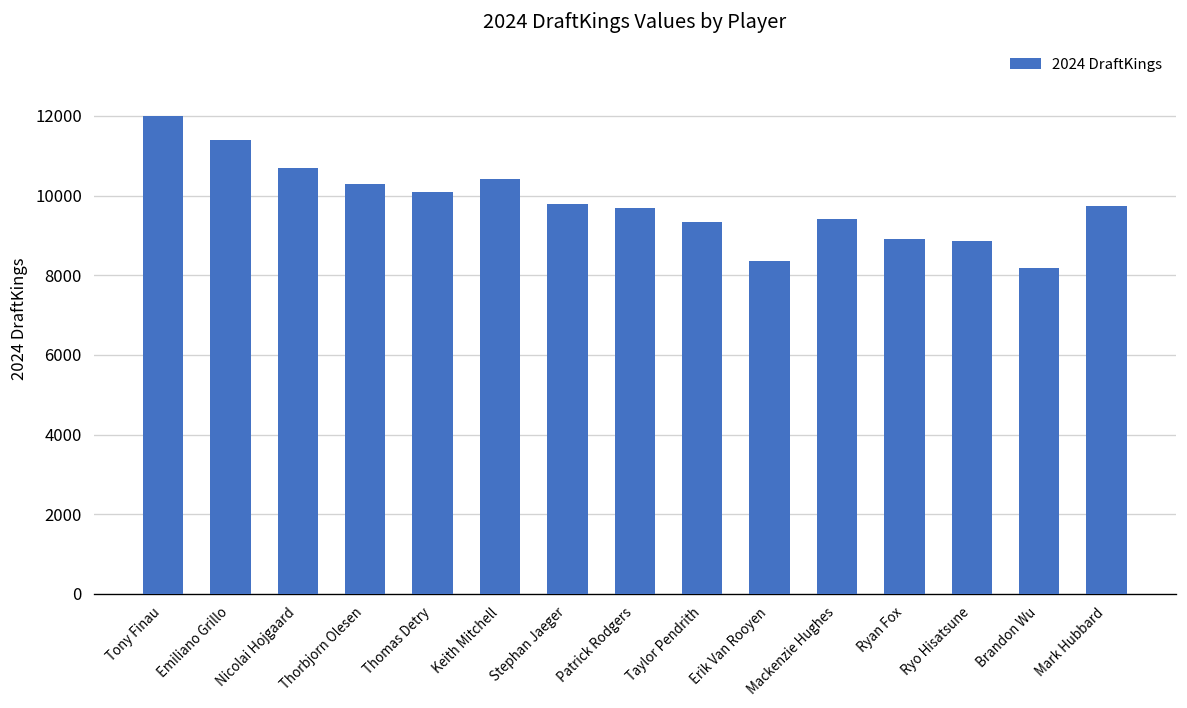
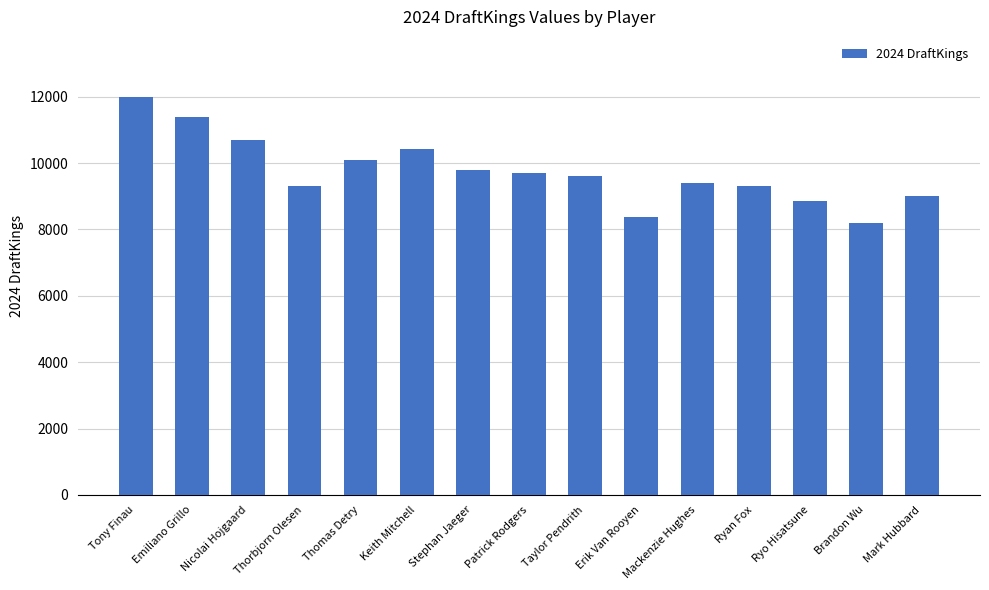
Thorbjorn Olesen: 10300 -> 9300
Taylor Pendrith: 9300 -> 9600
Ryan Fox: 8900 -> 9300
Mark Hubbard: 9800 -> 9000
